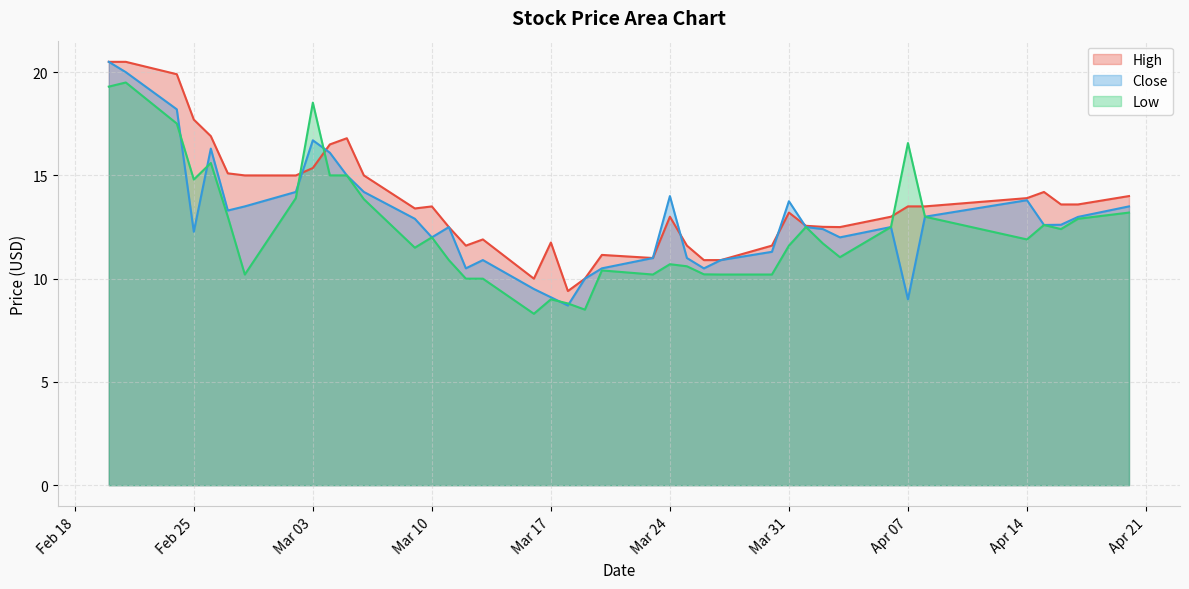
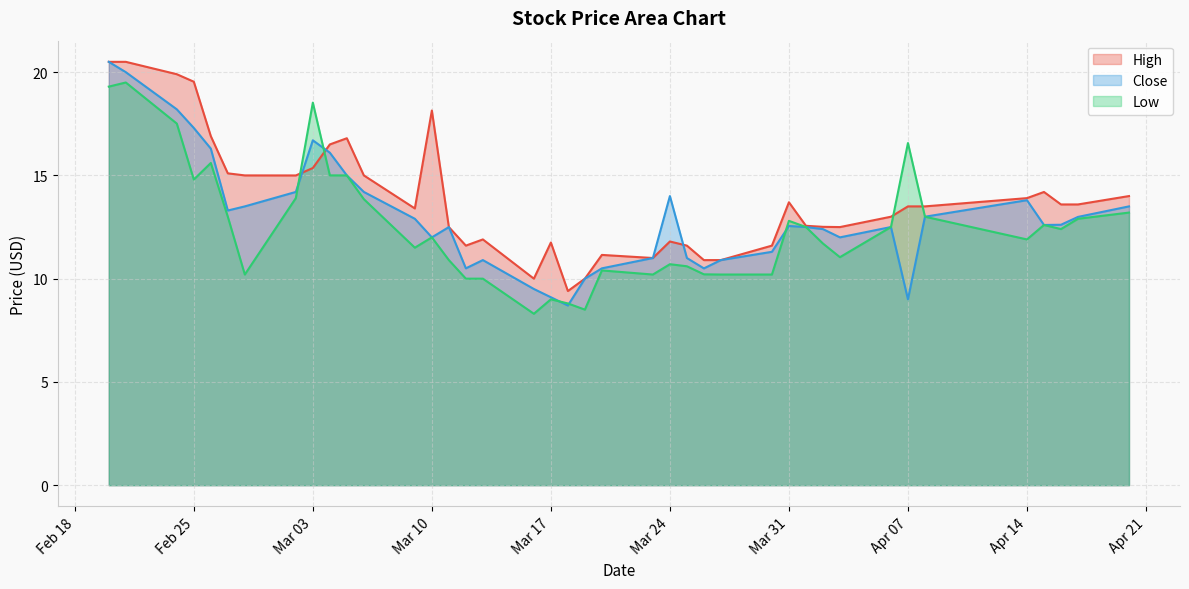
High, Feb 25: 17.7 -> 19.5
Close, Feb 25: 12.3 -> 17.3
High, Mar 10: 13.5 -> 18.1
High, Mar 24: 13.0 -> 11.8
High, Mar 31: 13.2 -> 13.7
Close, Mar 31: 13.8 -> 12.6
Low, Mar 31: 11.6 -> 12.8
